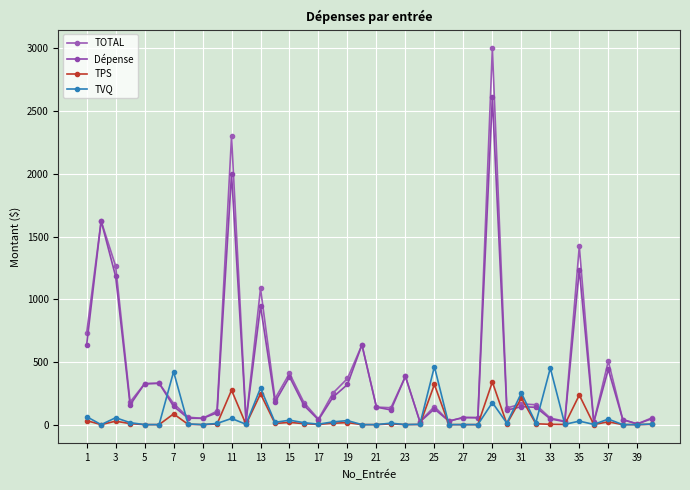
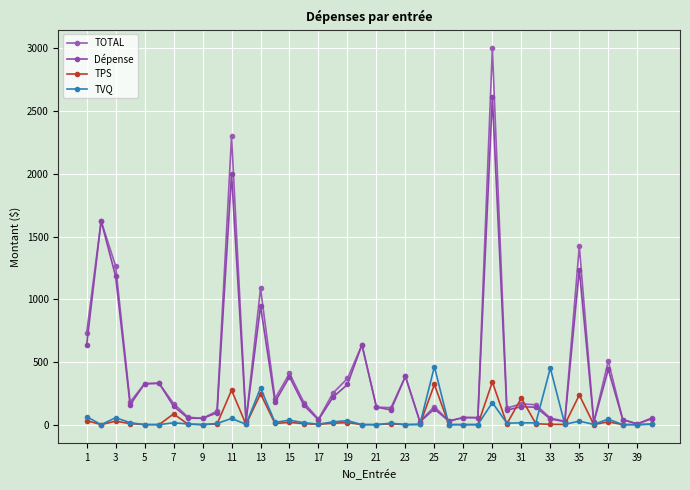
TVQ, 7: 420 -> 10
TVQ, 31: 250 -> 10
